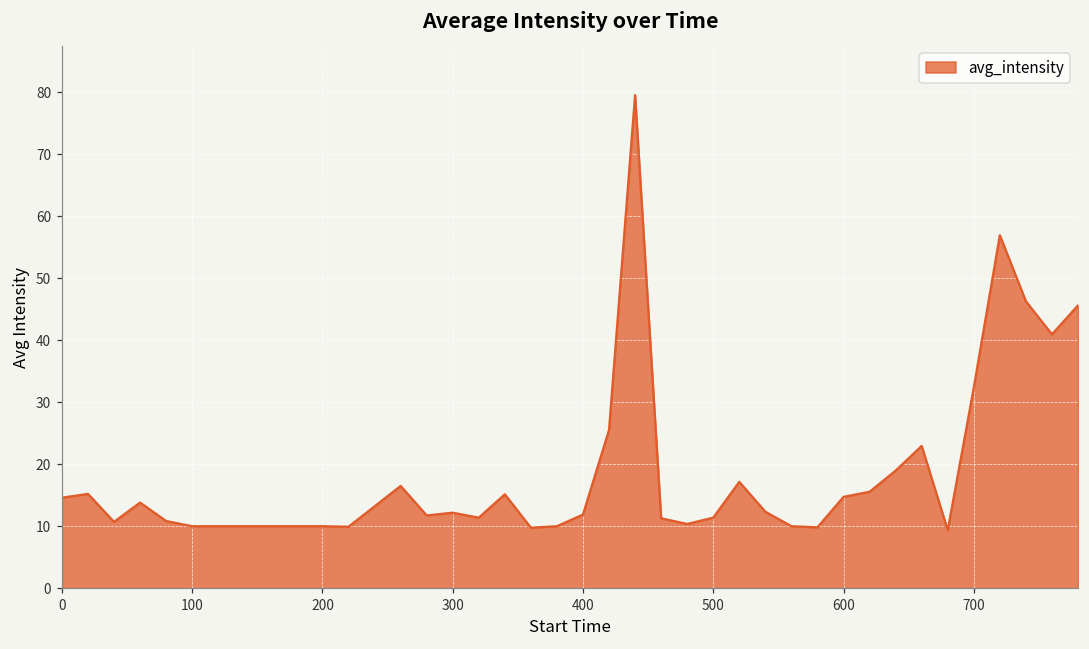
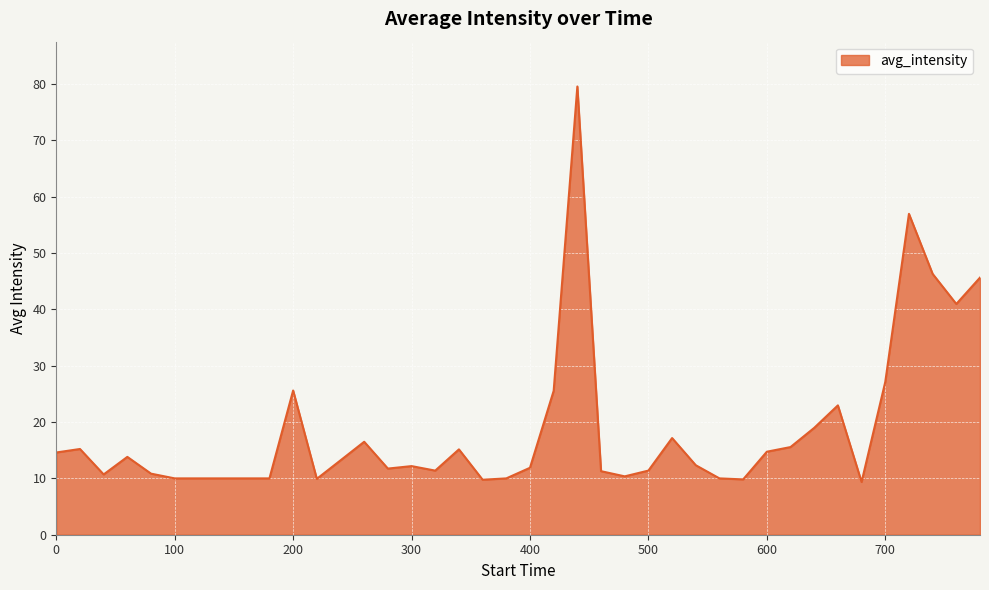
200: 10 -> 26
700: 32 -> 27
